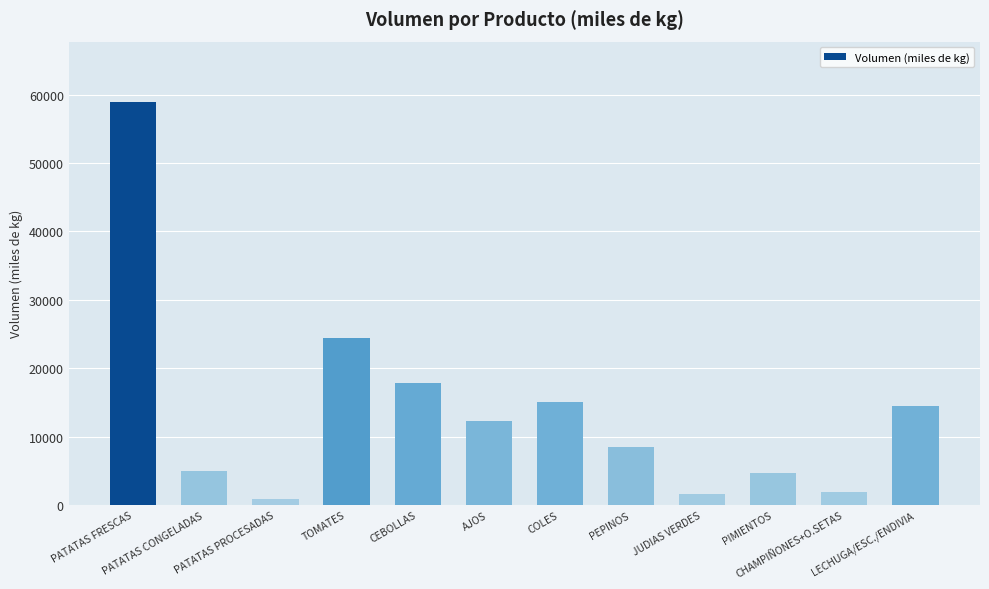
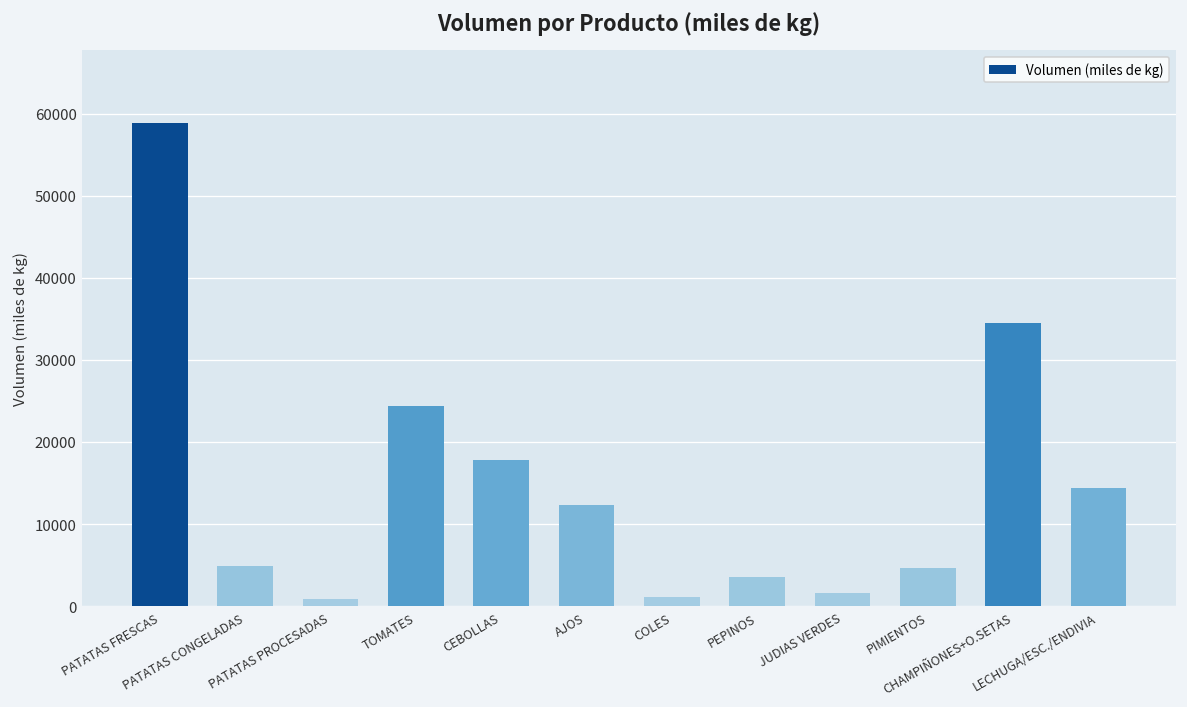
COLES: 15000 -> 1000
PEPINOS: 8000 -> 4000
CHAMPIÑONES+O.SETAS: 2000 -> 34000
